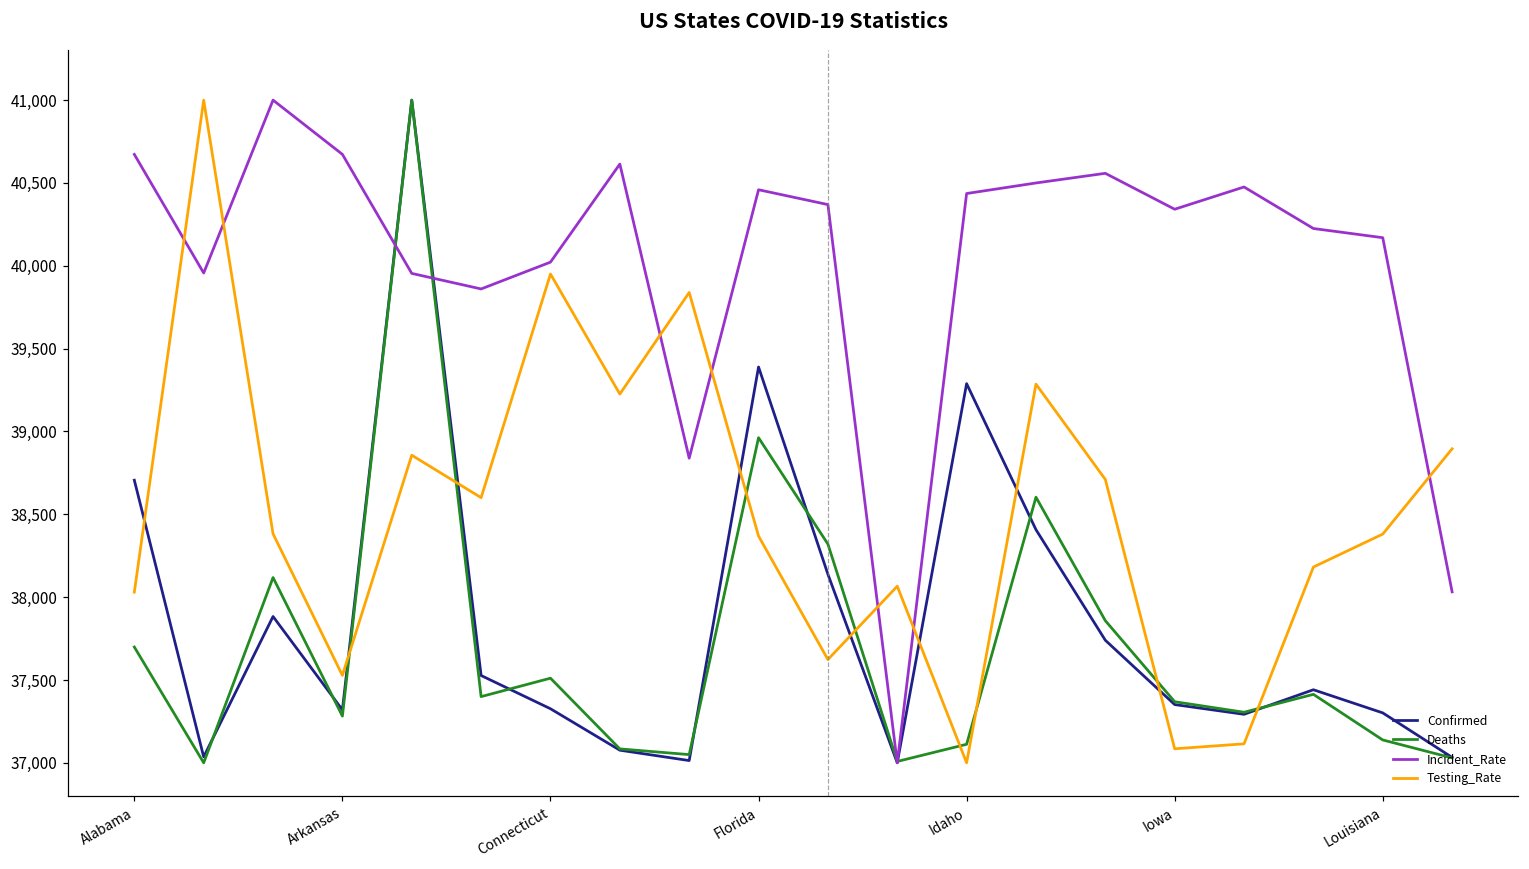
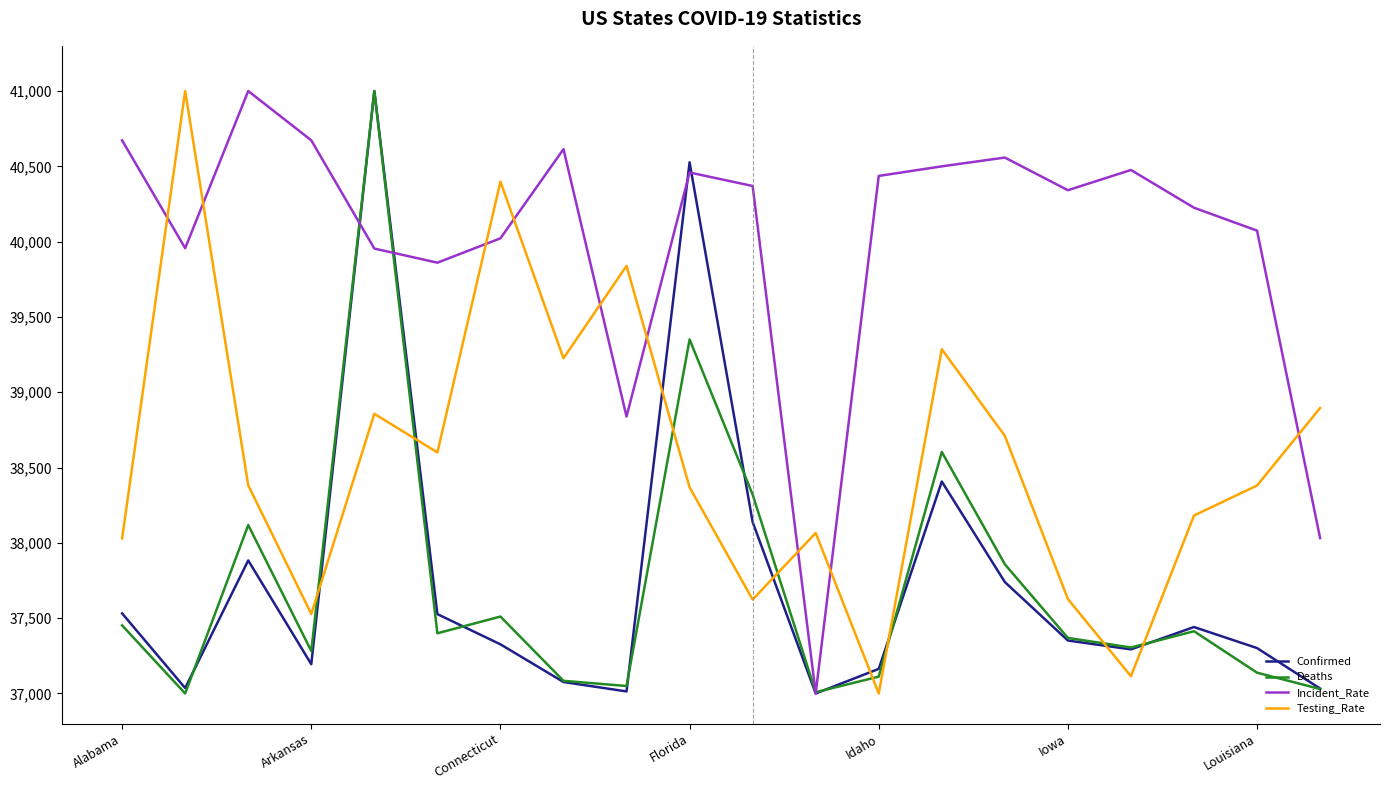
Confirmed, Alabama: 38,710 -> 37,530
Deaths, Alabama: 37,700 -> 37,450
Confirmed, Arkansas: 37,320 -> 37,190
Testing_Rate, Connecticut: 39,950 -> 40,400
Confirmed, Florida: 39,390 -> 40,530
Deaths, Florida: 38,960 -> 39,350
Confirmed, Idaho: 39,290 -> 37,160
Testing_Rate, Iowa: 37,080 -> 37,630
Incident_Rate, Louisiana: 40,170 -> 40,070
